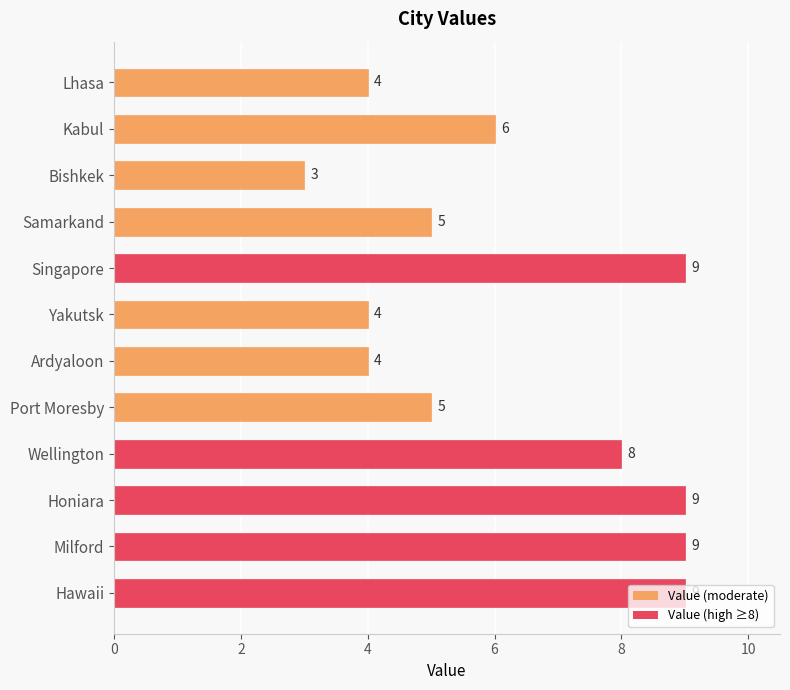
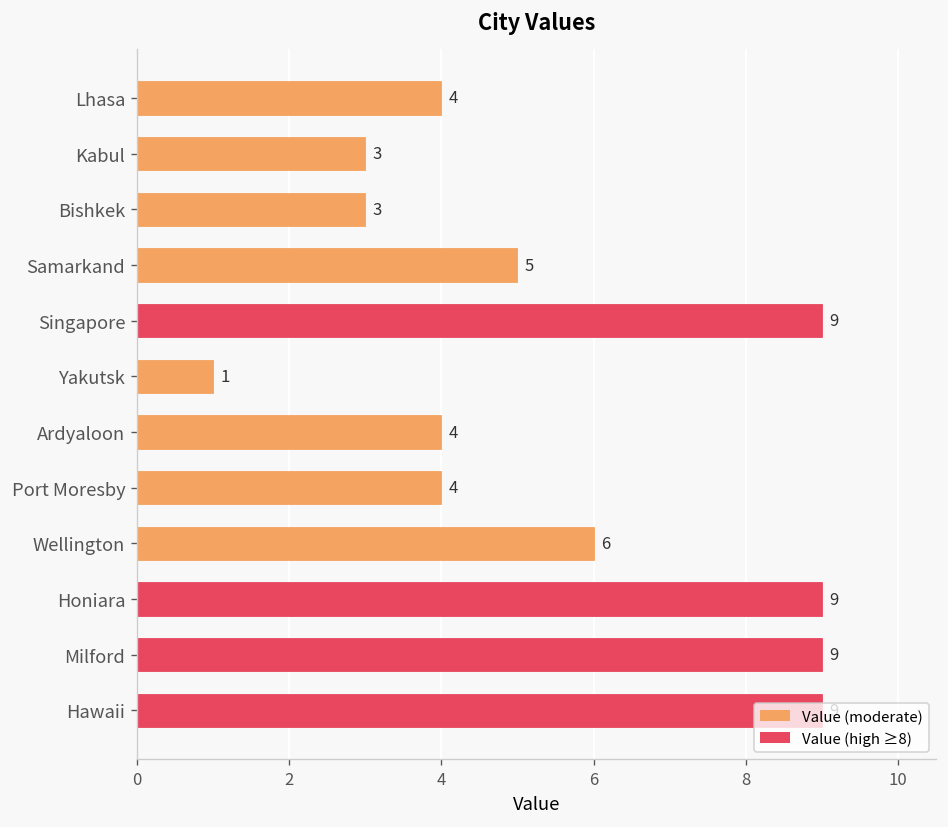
Kabul: 6 -> 3
Yakutsk: 4 -> 1
Port Moresby: 5 -> 4
Wellington: 8 -> 6
